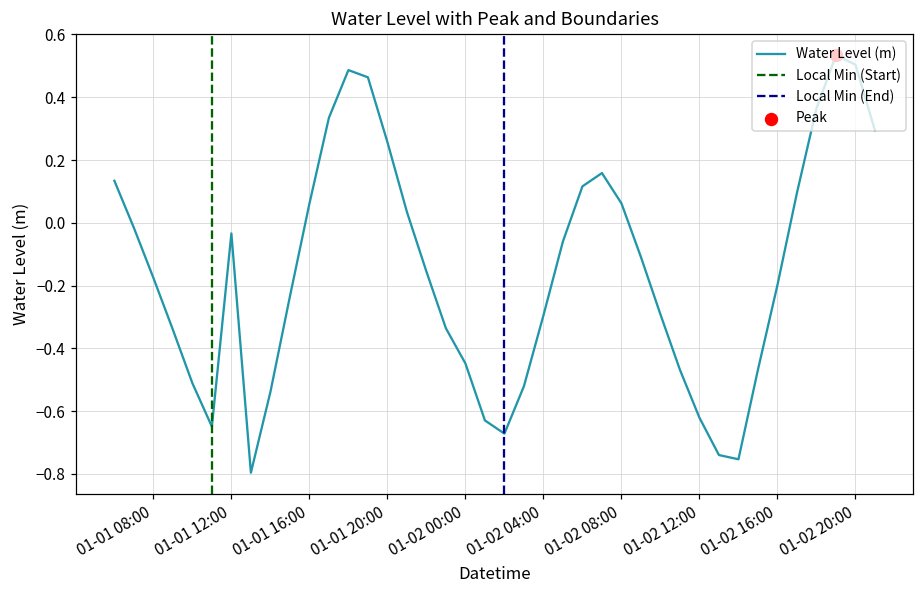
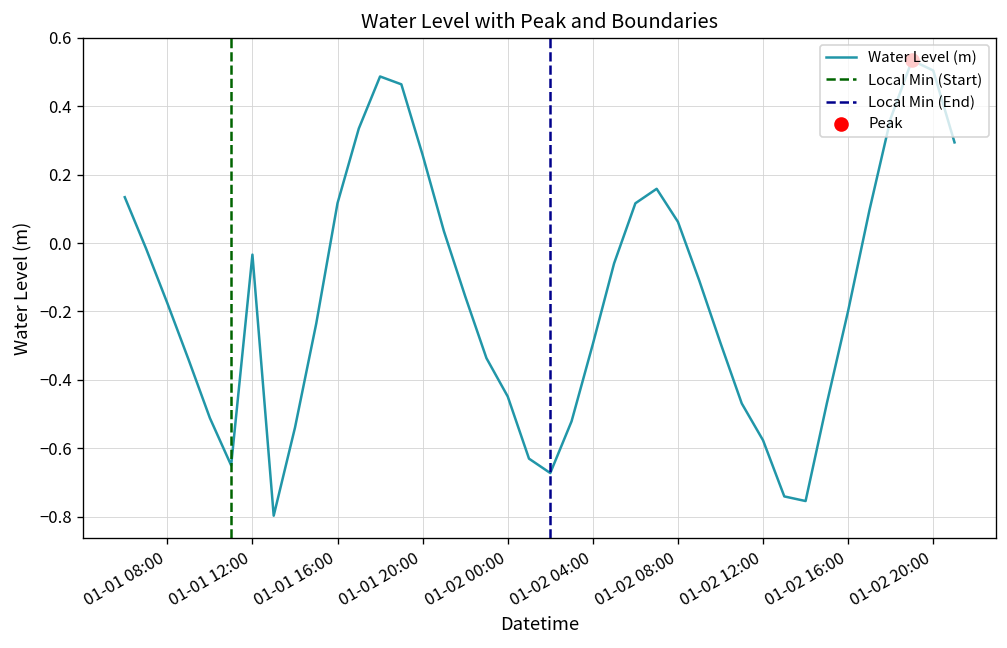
Water Level (m), 01-01 16:00: 0.06 -> 0.12
Water Level (m), 01-02 12:00: -0.62 -> -0.58
